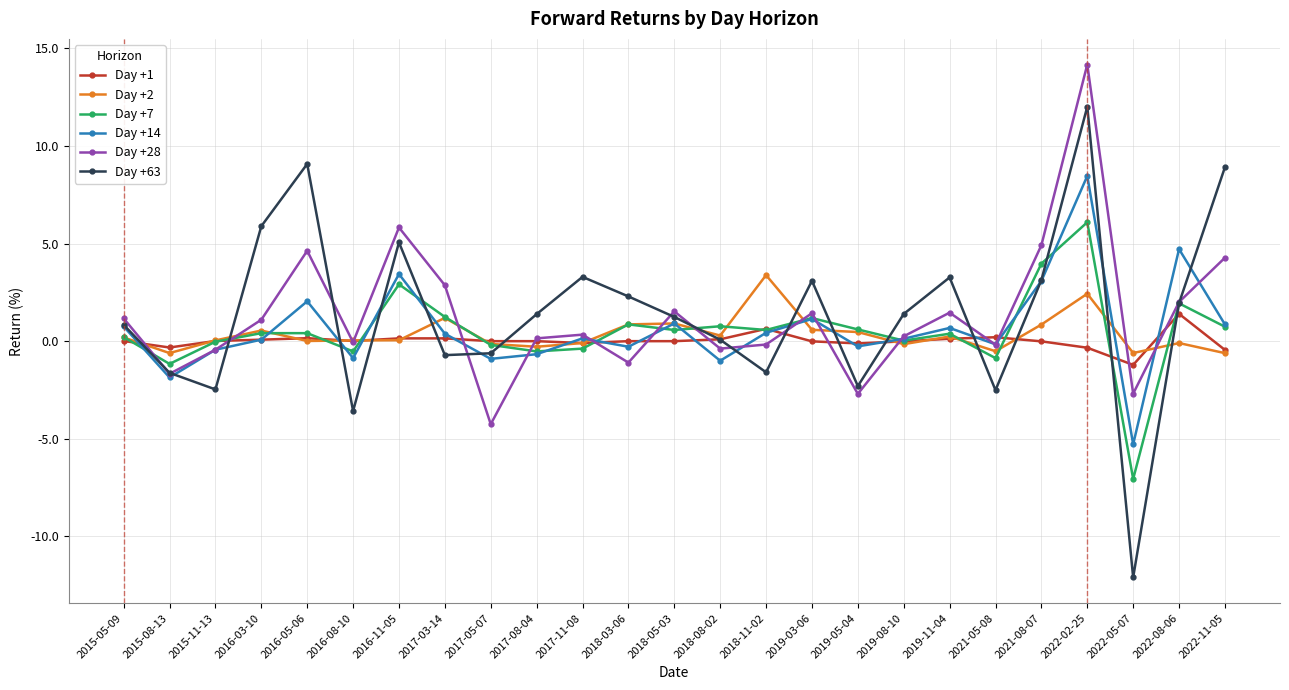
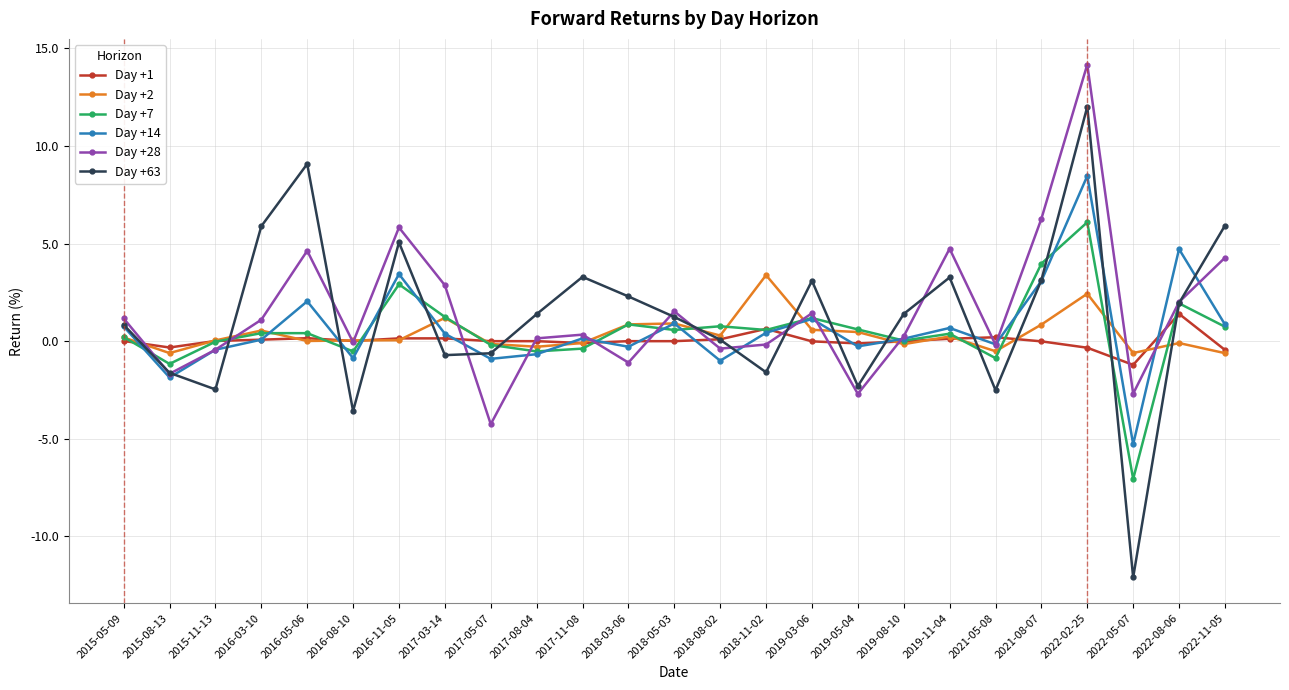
Day +28, 2019-11-04: 1.5 -> 4.7
Day +28, 2021-08-07: 4.9 -> 6.3
Day +63, 2022-11-05: 8.9 -> 5.9
